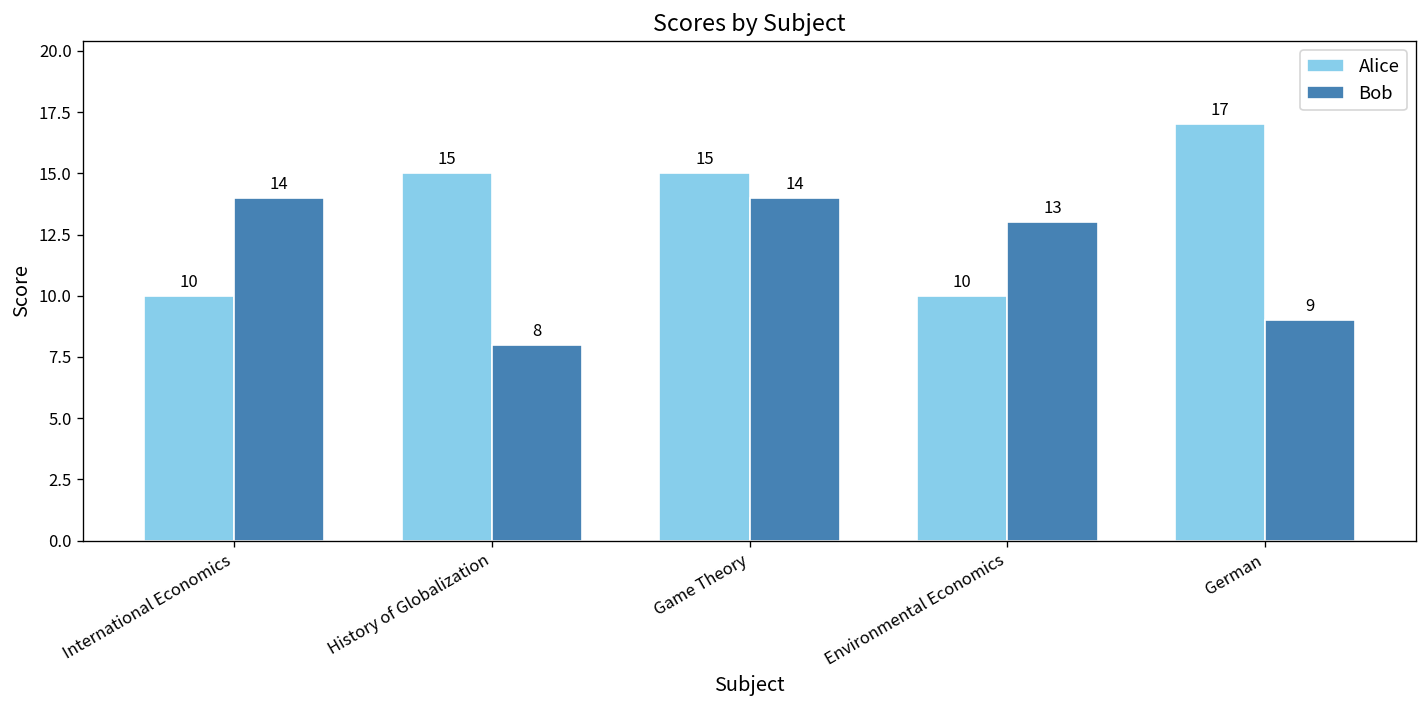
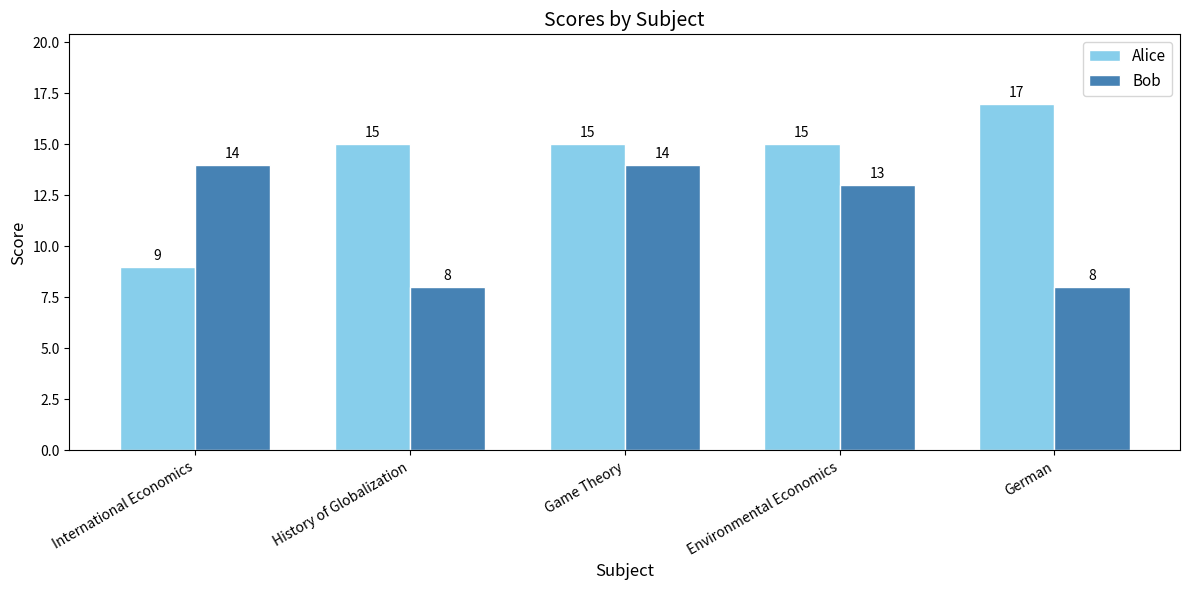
Alice, International Economics: 10 -> 9
Alice, Environmental Economics: 10 -> 15
Bob, German: 9 -> 8
